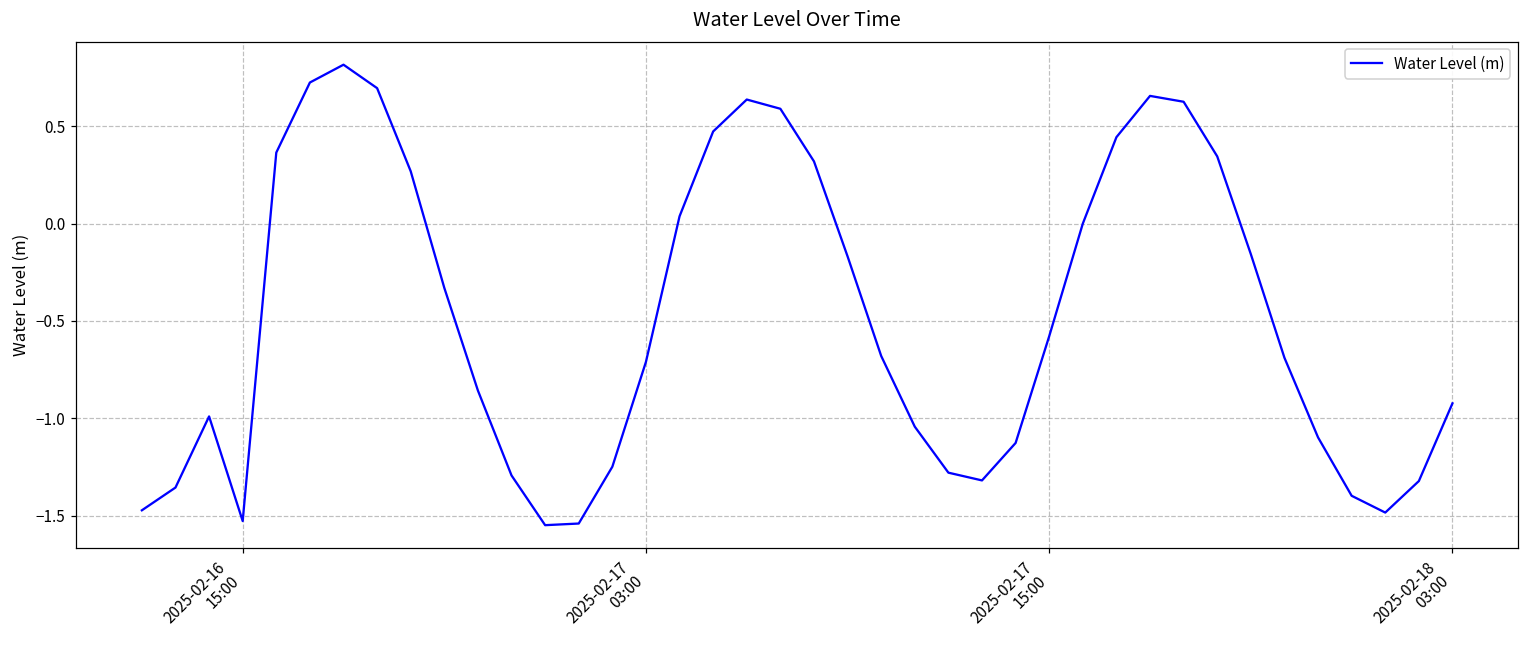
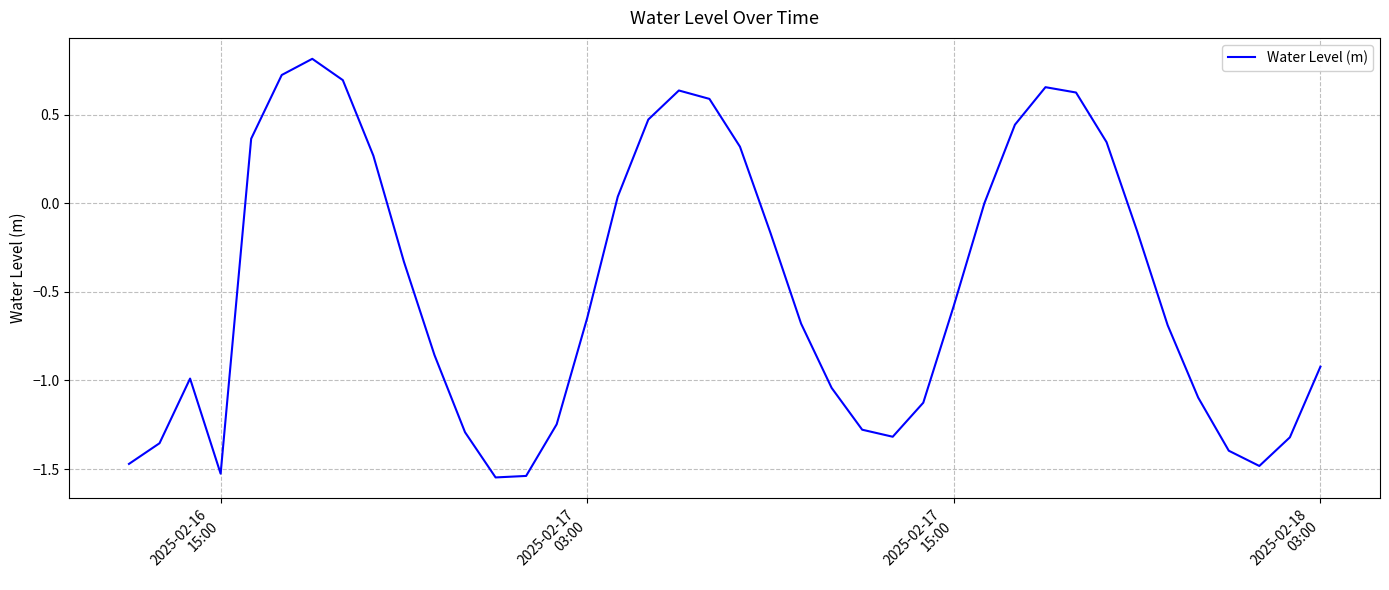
2025-02-17 03:00: -0.71 -> -0.65
